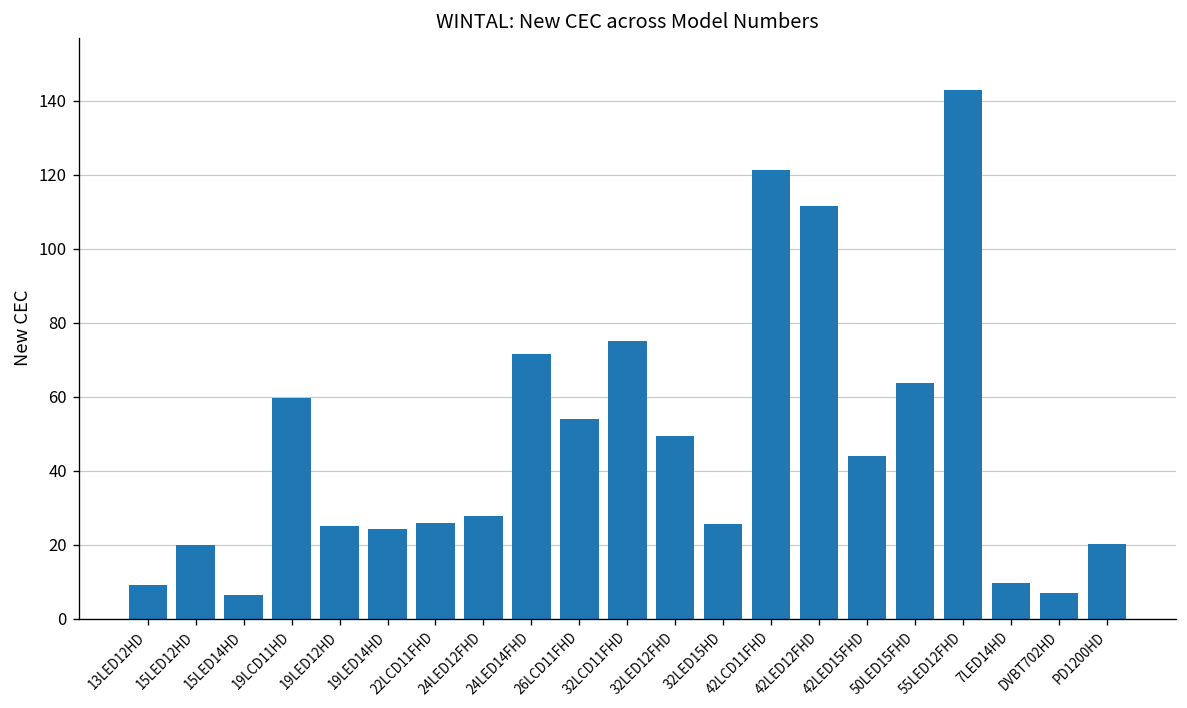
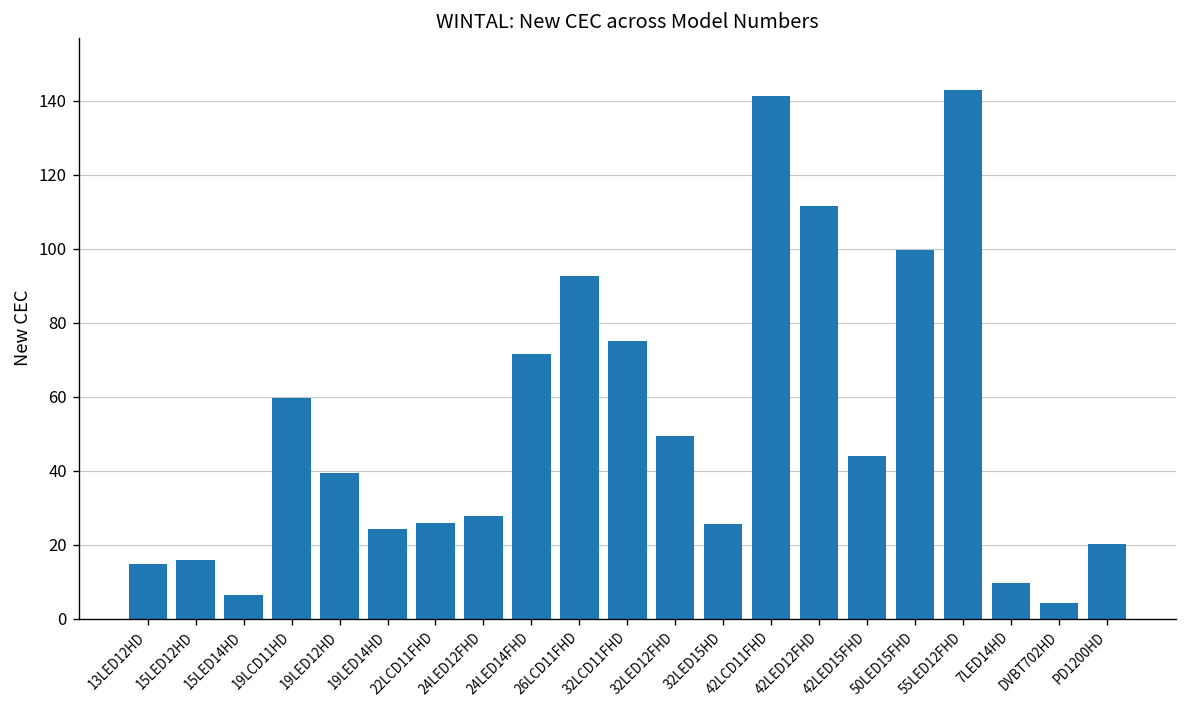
13LED12HD: 9 -> 15
15LED12HD: 20 -> 16
19LED12HD: 25 -> 39
26LCD11FHD: 54 -> 93
42LCD11FHD: 121 -> 141
50LED15FHD: 64 -> 100
DVBT702HD: 7 -> 4
